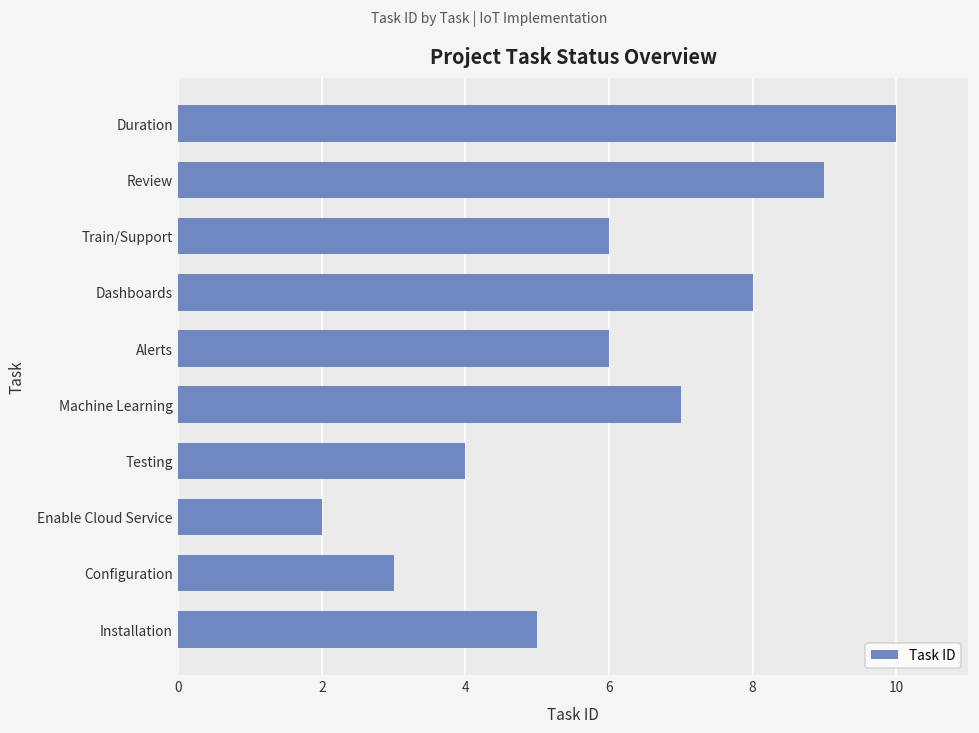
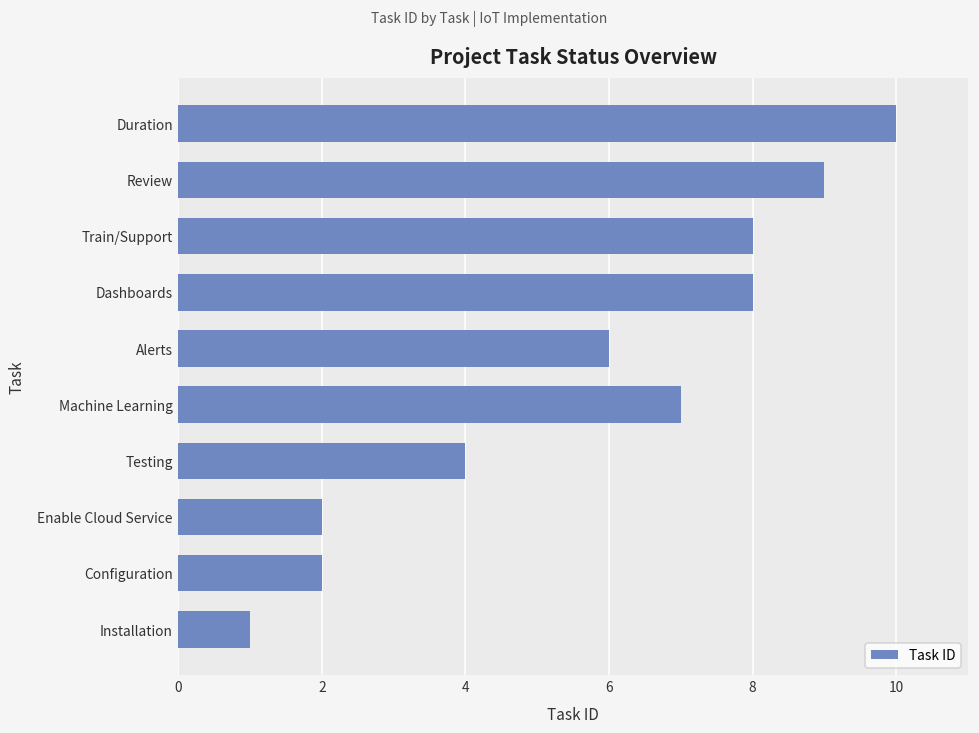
Train/Support: 6 -> 8
Configuration: 3 -> 2
Installation: 5 -> 1
